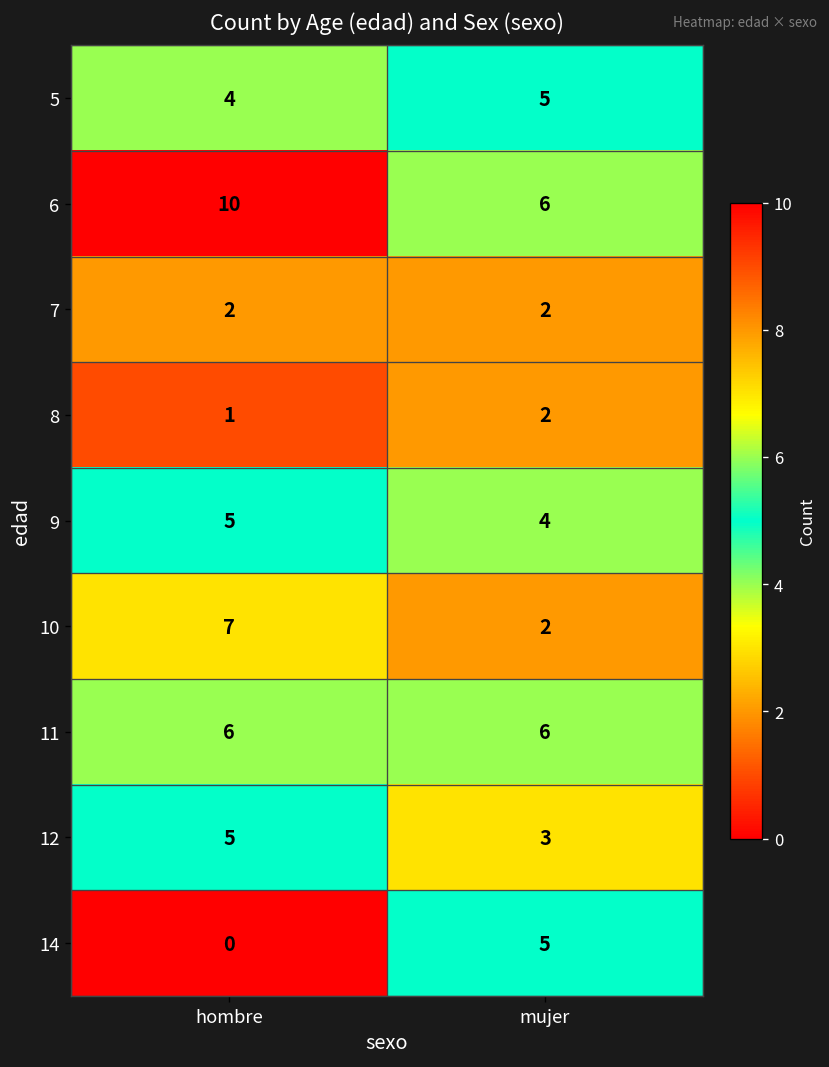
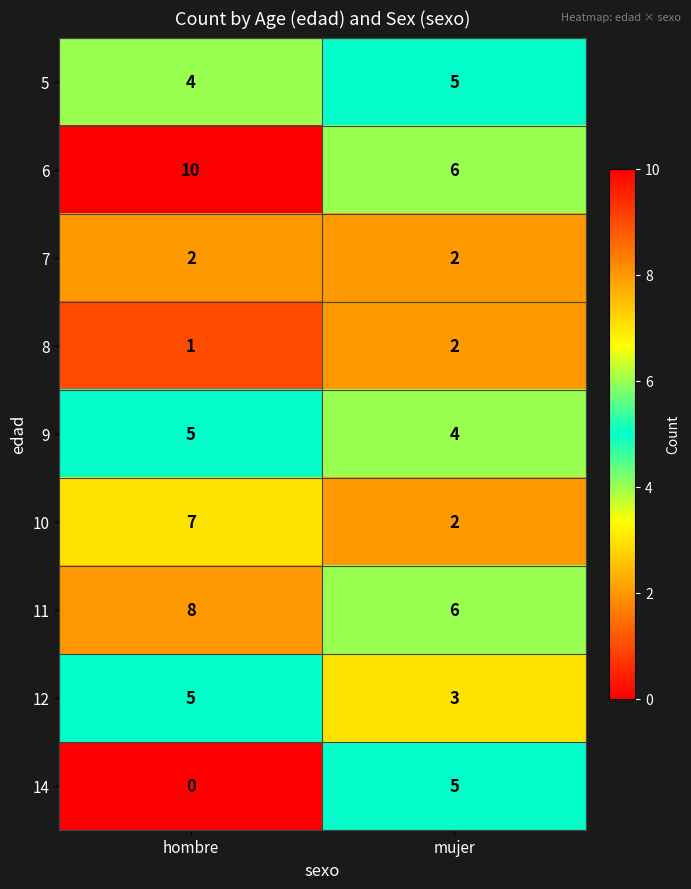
11, hombre: 6 -> 8
